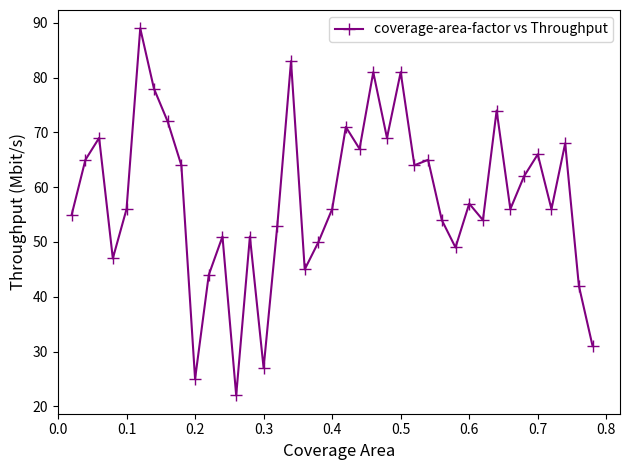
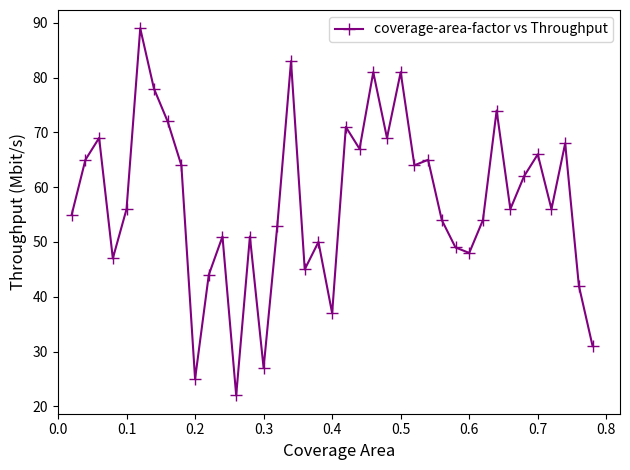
0.4: 56 -> 37
0.6: 57 -> 48
